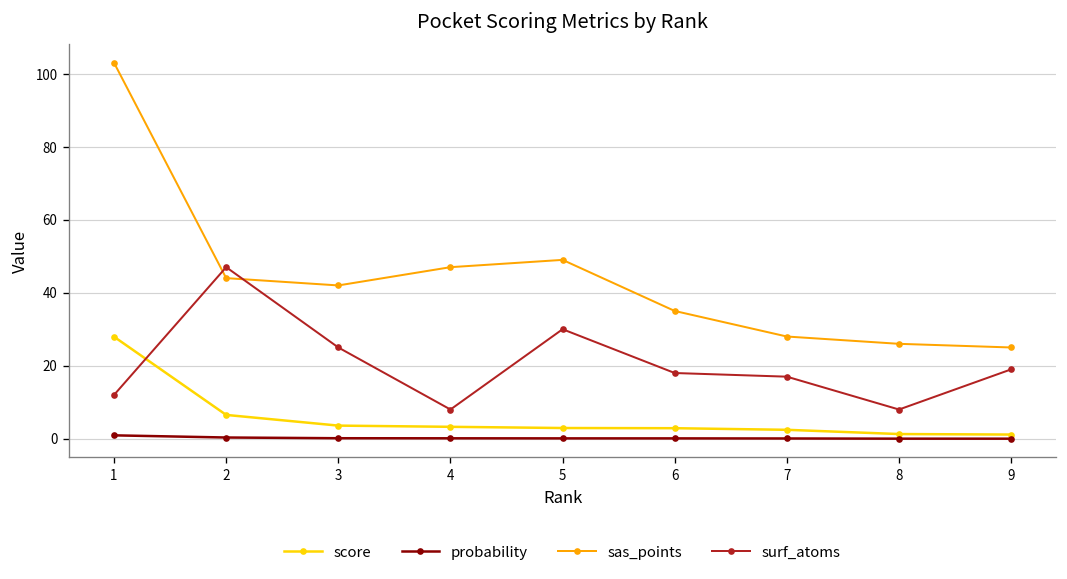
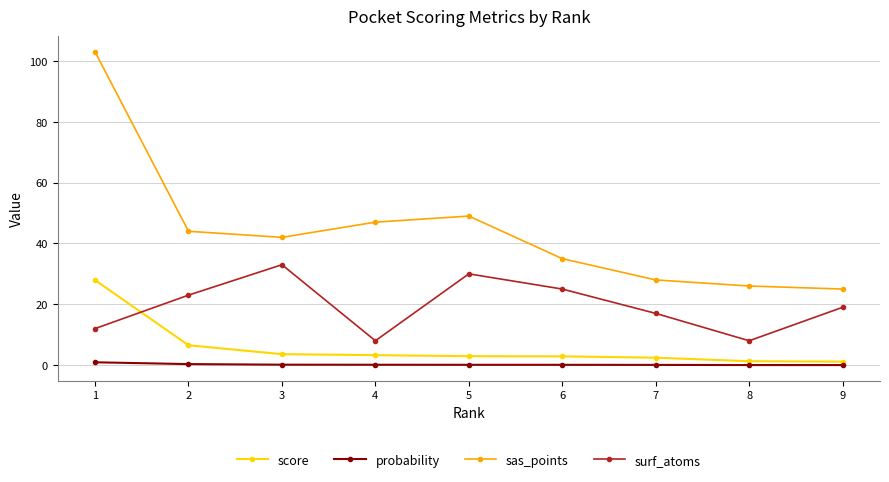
surf_atoms, 2: 47 -> 23
surf_atoms, 3: 25 -> 33
surf_atoms, 6: 18 -> 25
